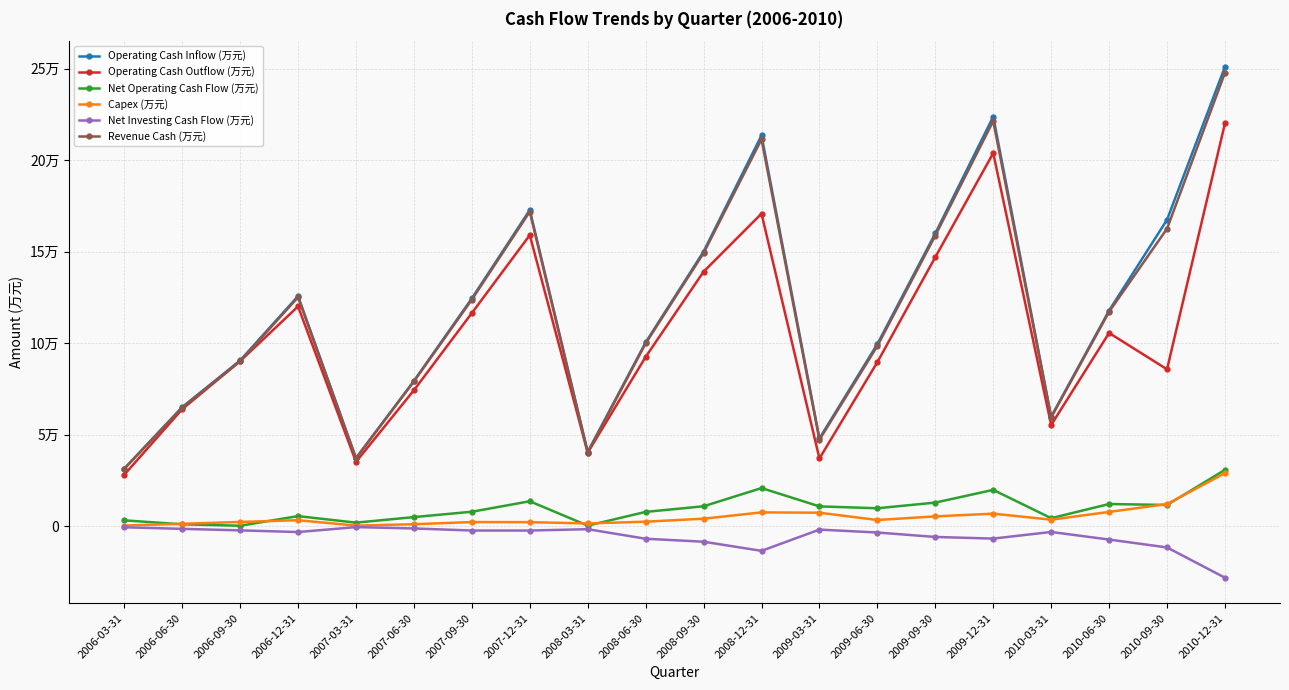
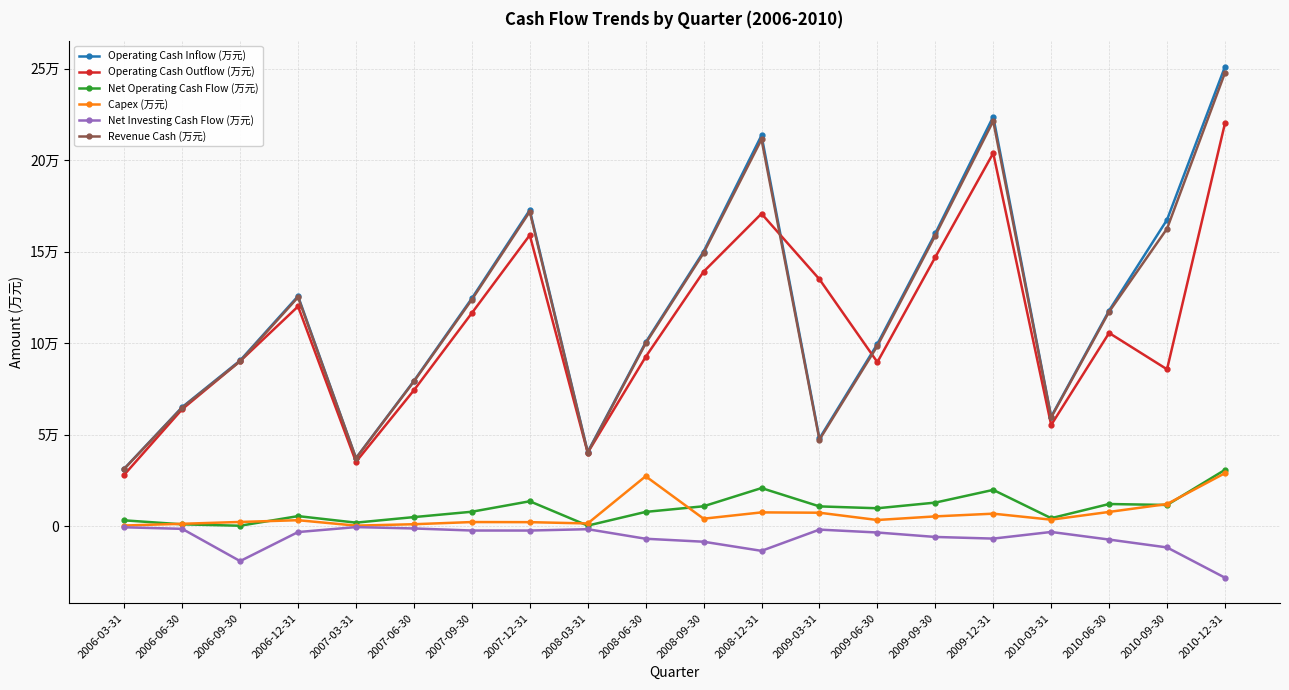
Net Investing Cash Flow (万元), 2006-09-30: -0.2万 -> -1.9万
Capex (万元), 2008-06-30: 0.3万 -> 2.7万
Operating Cash Outflow (万元), 2009-03-31: 3.7万 -> 13.5万
